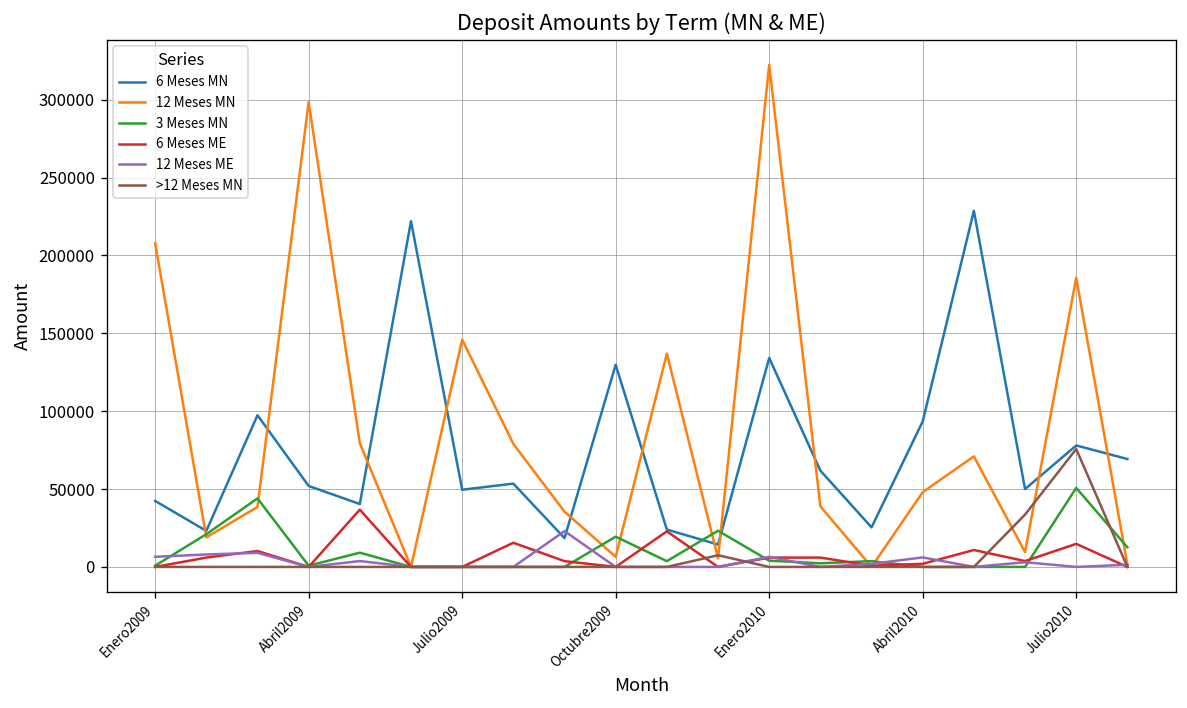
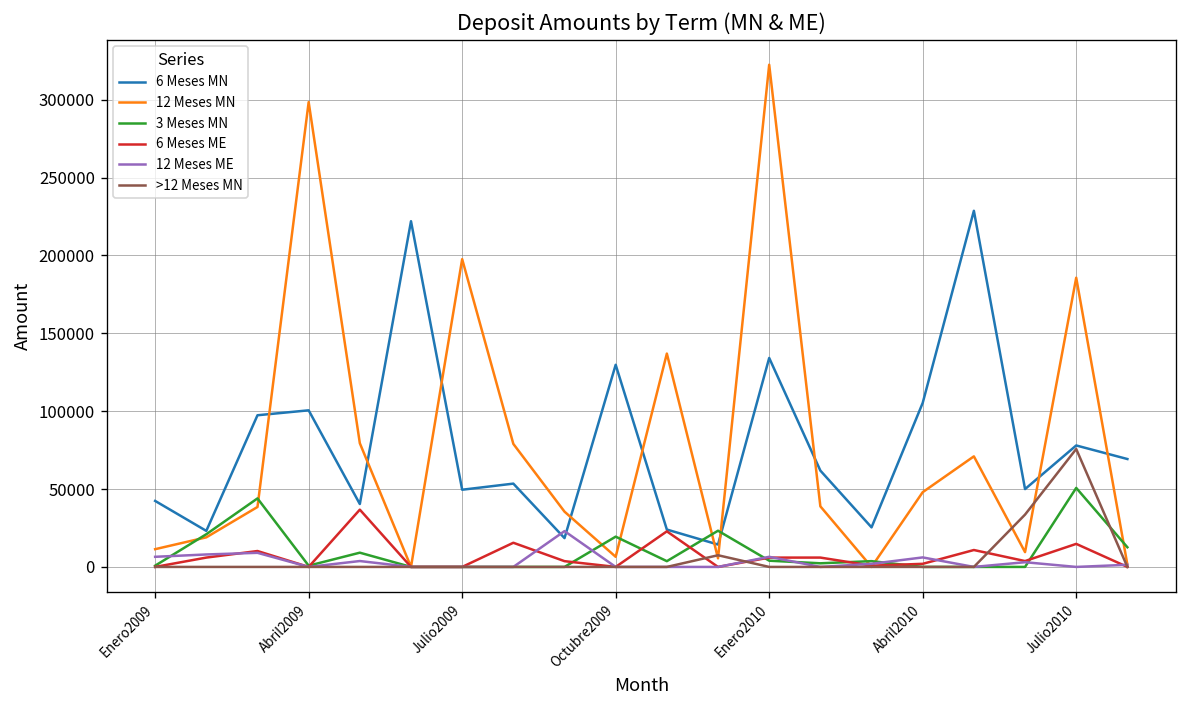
12 Meses MN, Enero2009: 208000 -> 11000
6 Meses MN, Abril2009: 52000 -> 101000
12 Meses MN, Julio2009: 146000 -> 198000
6 Meses MN, Abril2010: 93000 -> 105000
